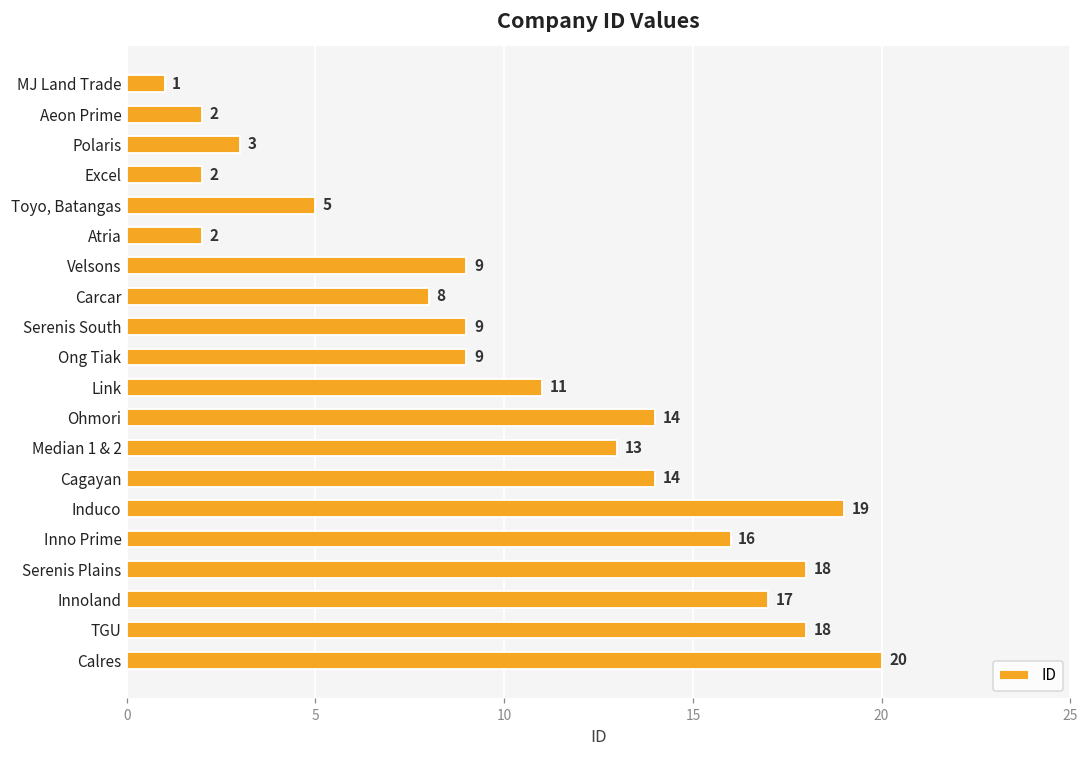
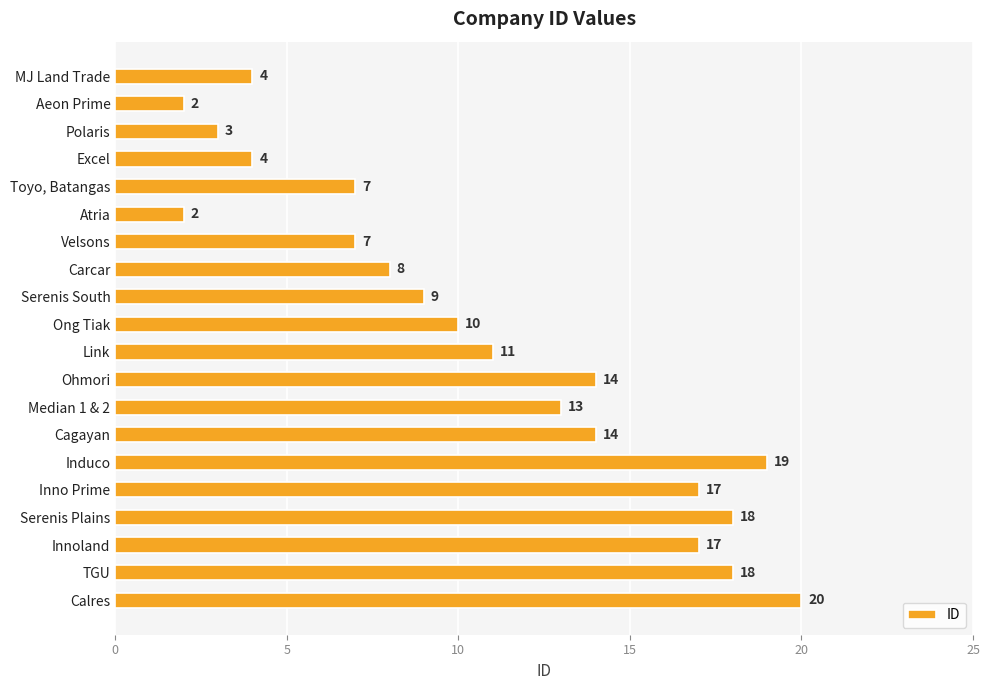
MJ Land Trade: 1 -> 4
Excel: 2 -> 4
Toyo, Batangas: 5 -> 7
Velsons: 9 -> 7
Ong Tiak: 9 -> 10
Inno Prime: 16 -> 17
